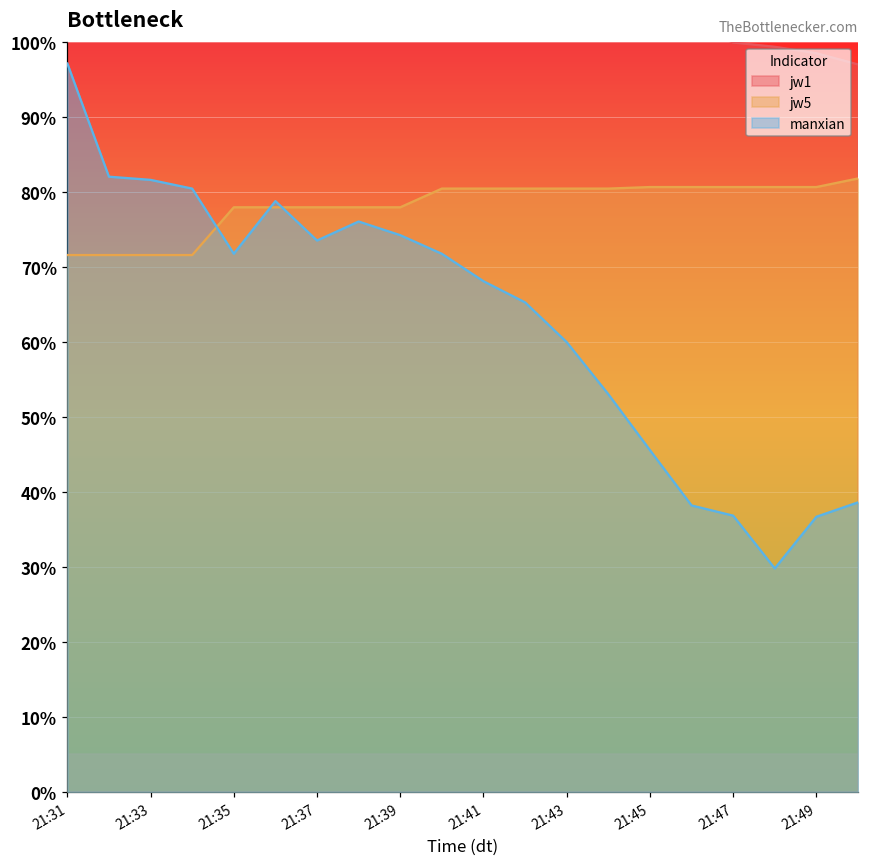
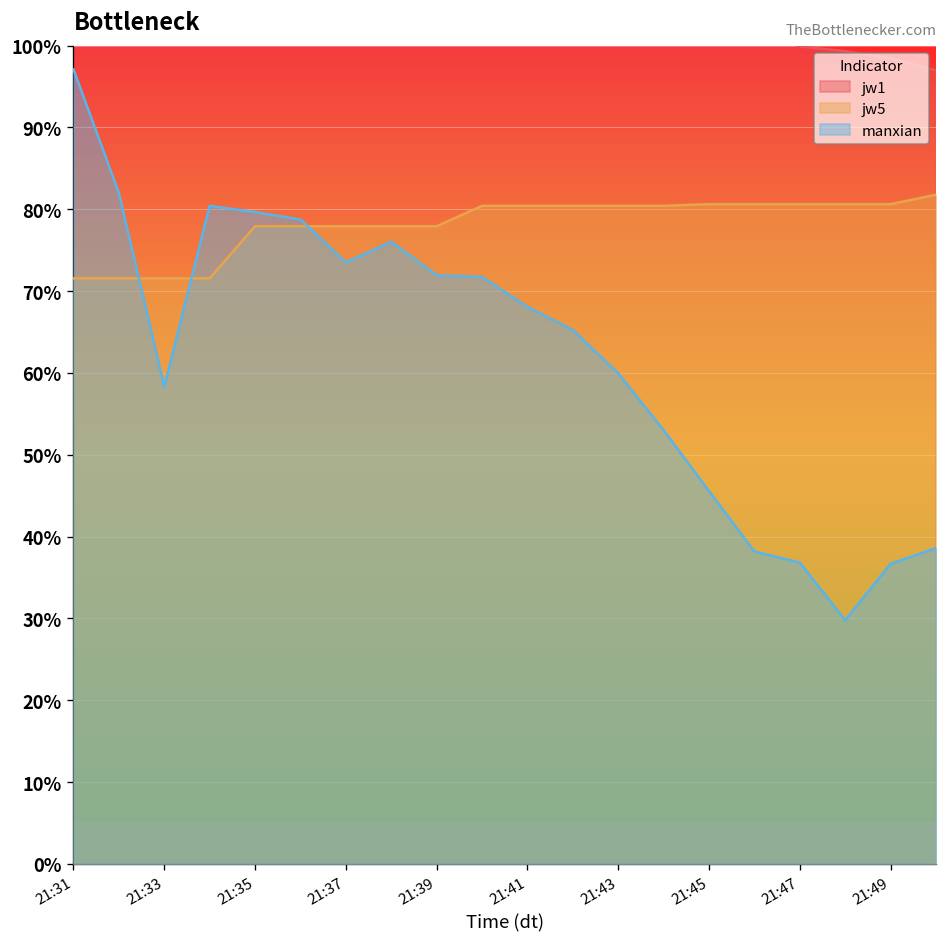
manxian, 21:33: 82% -> 58%
manxian, 21:35: 72% -> 80%
manxian, 21:39: 74% -> 72%
